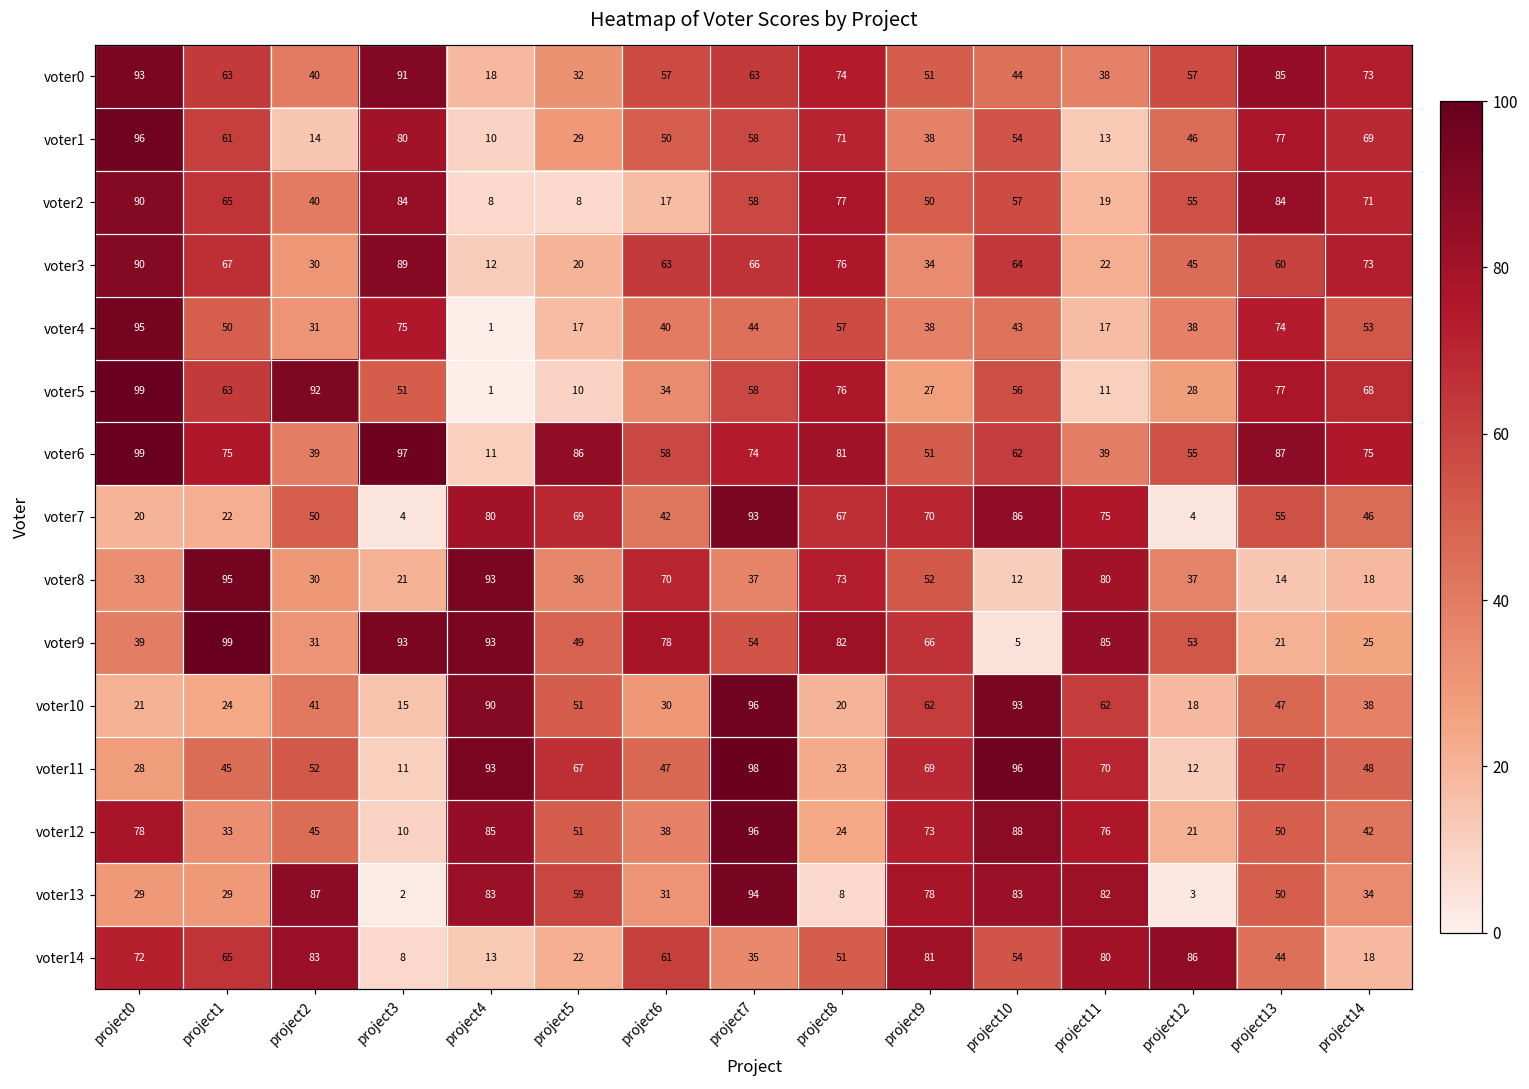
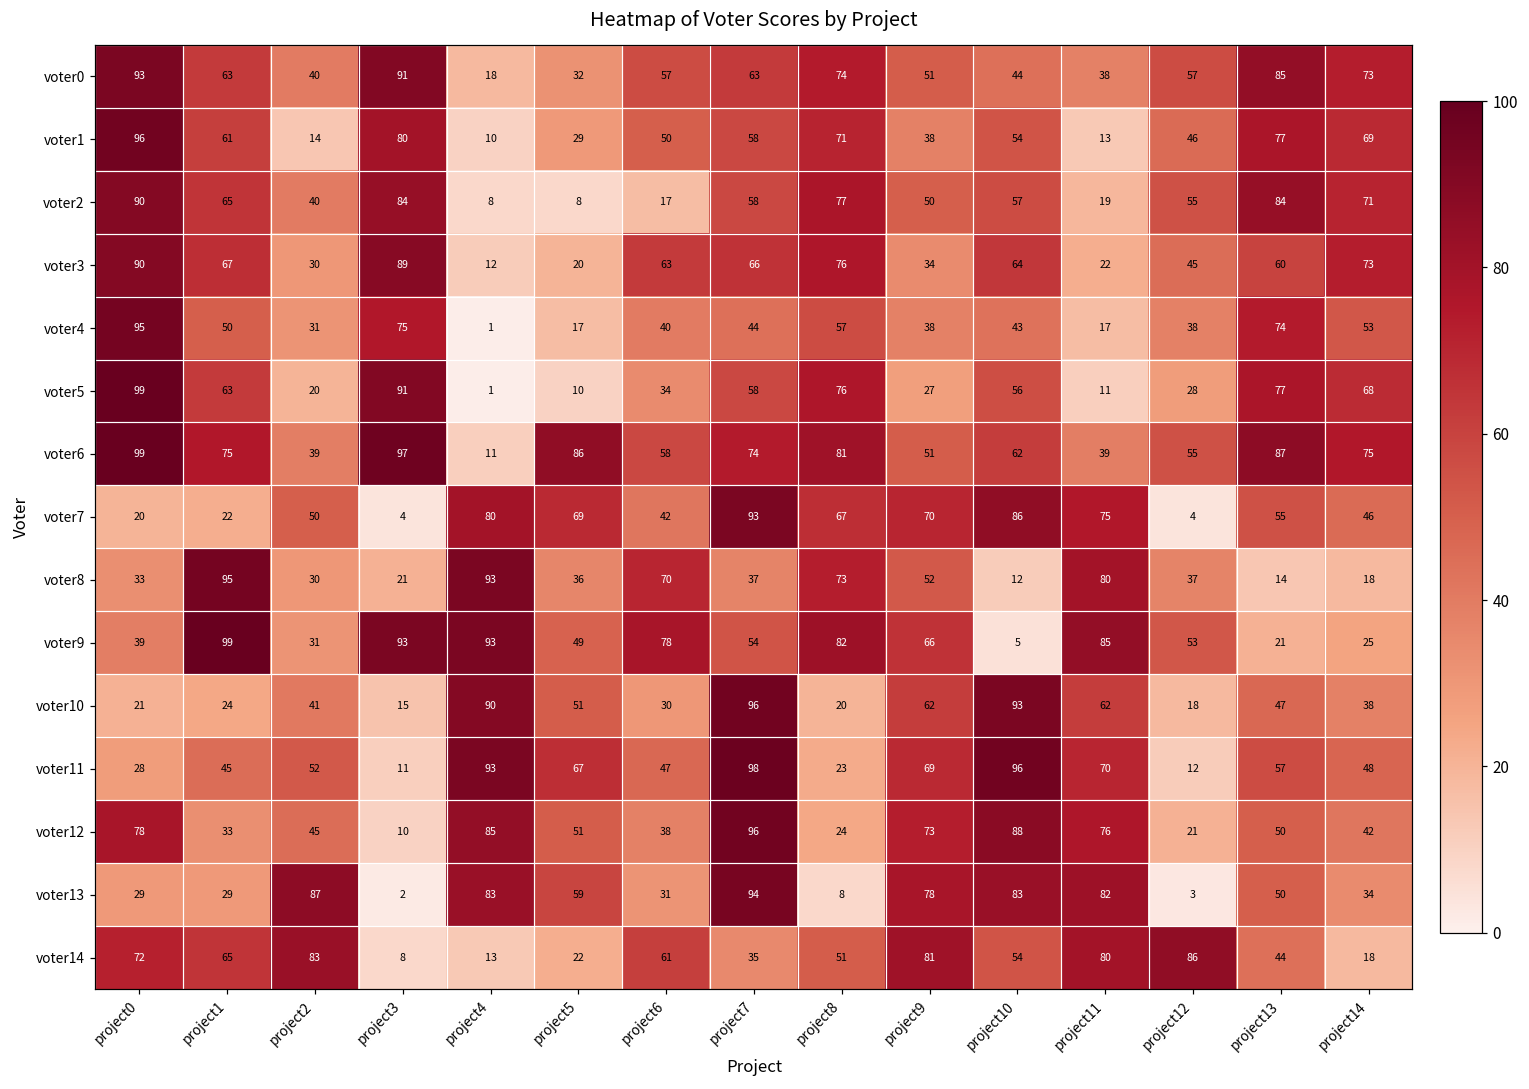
voter5, project2: 92 -> 20
voter5, project3: 51 -> 91
